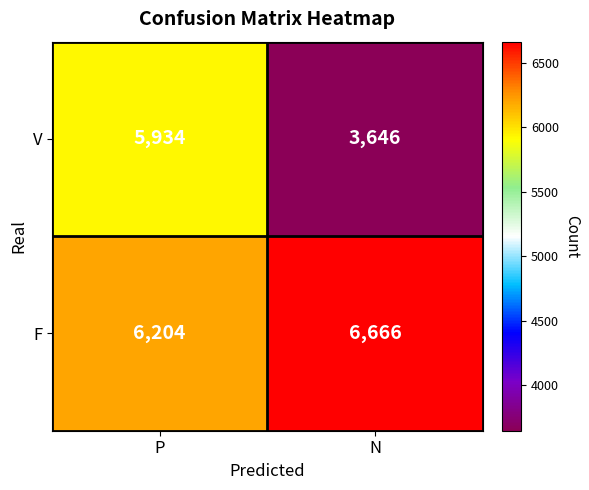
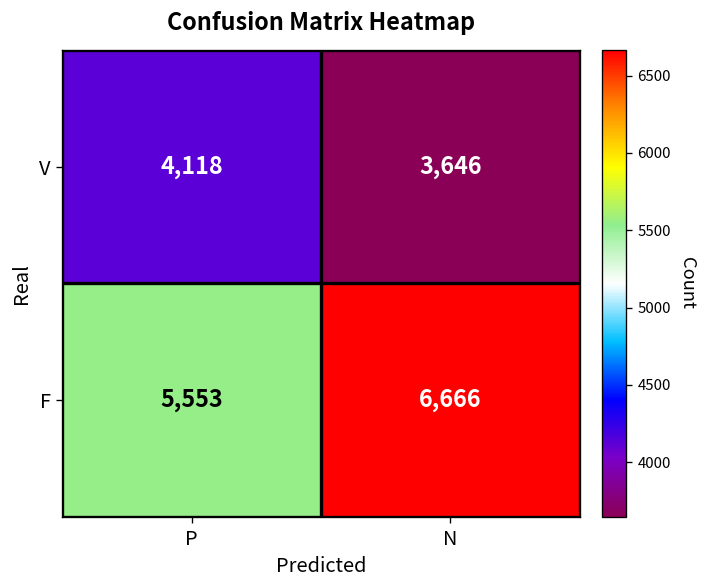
V, P: 5,934 -> 4,118
F, P: 6,204 -> 5,553
